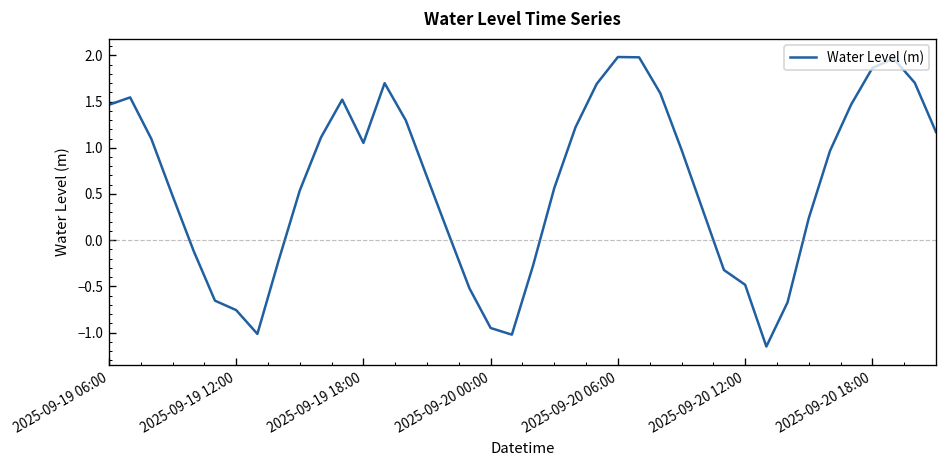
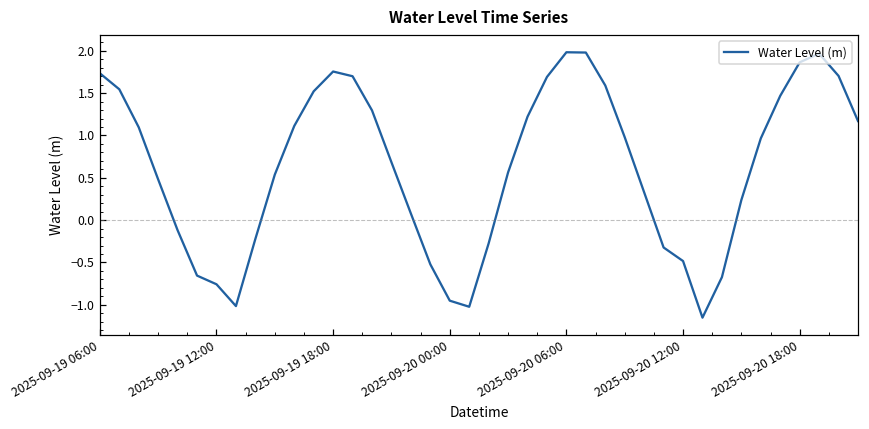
2025-09-19 06:00: 1.5 -> 1.7
2025-09-19 18:00: 1.1 -> 1.8
